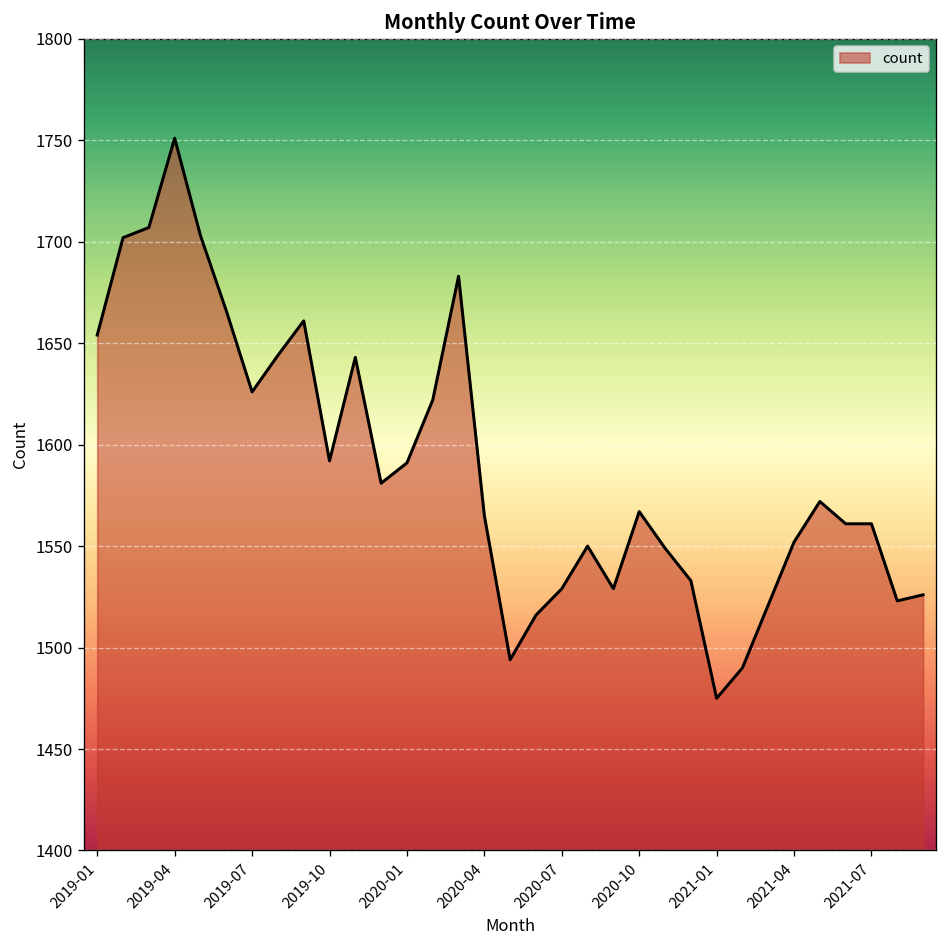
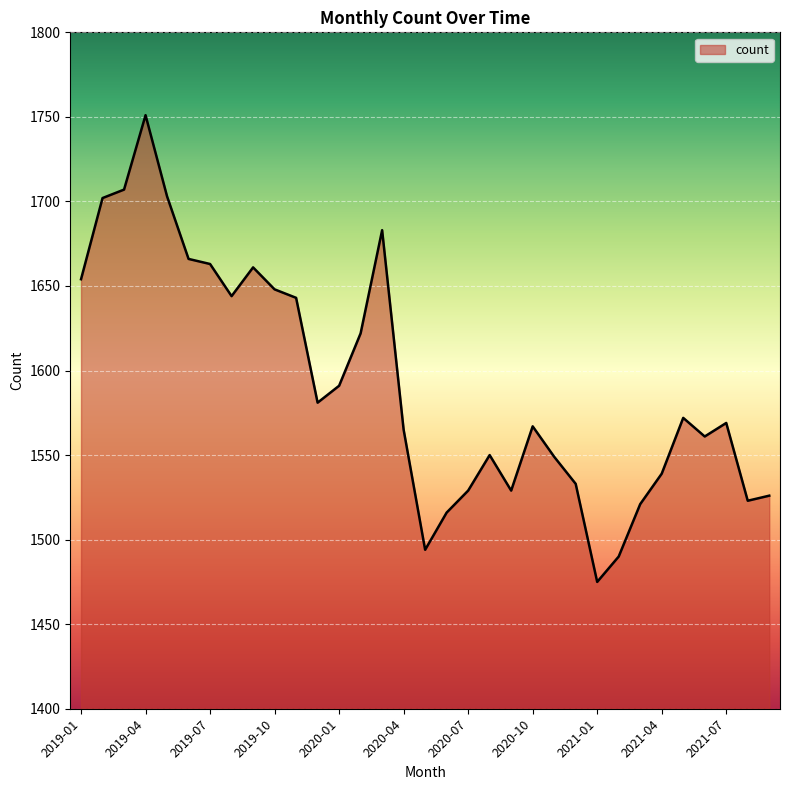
2019-07: 1626 -> 1663
2019-10: 1592 -> 1648
2021-04: 1552 -> 1539
2021-07: 1561 -> 1569
